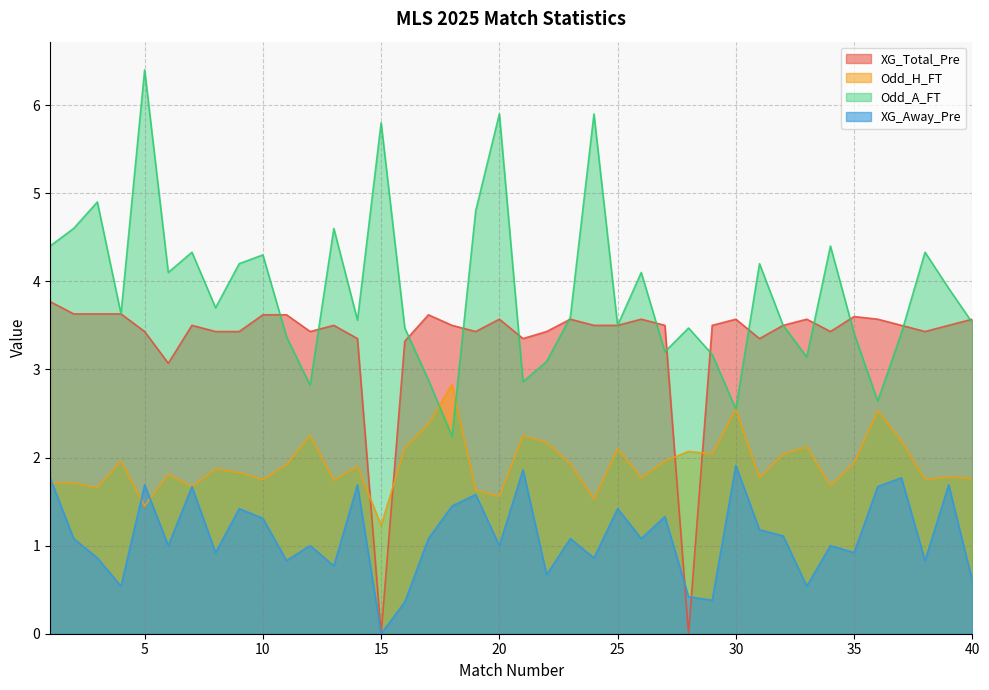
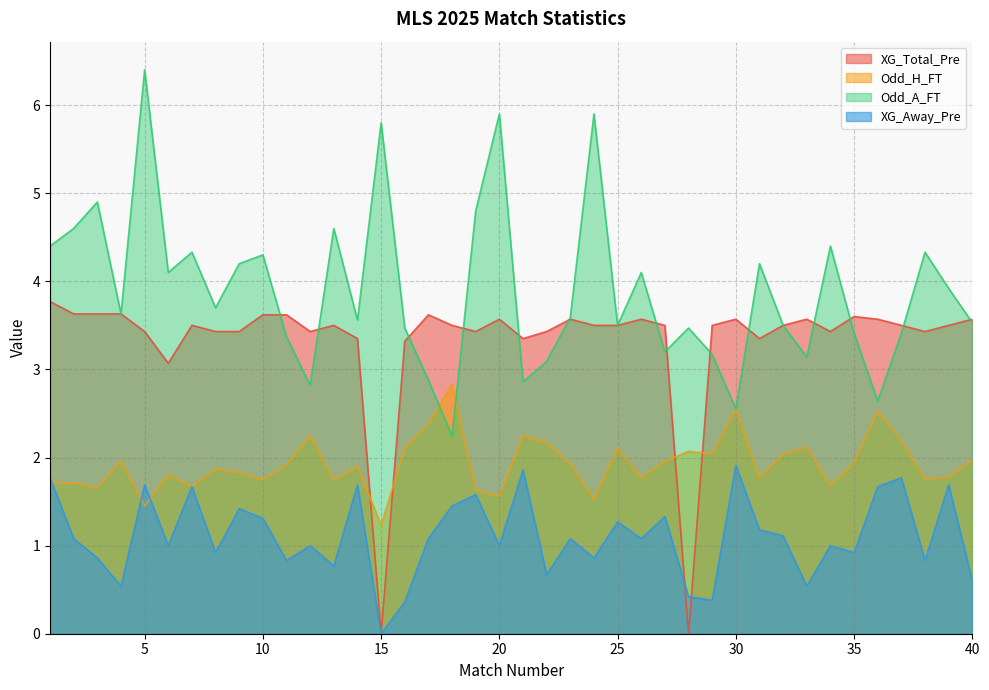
XG_Away_Pre, 25: 1.4 -> 1.3
Odd_H_FT, 40: 1.8 -> 2.0
